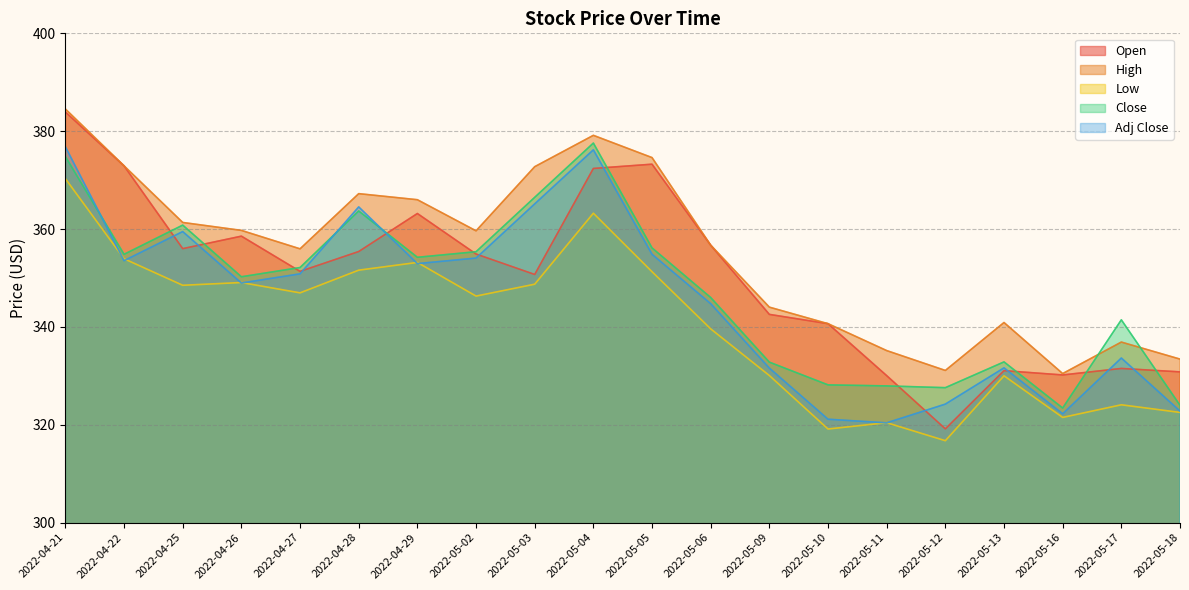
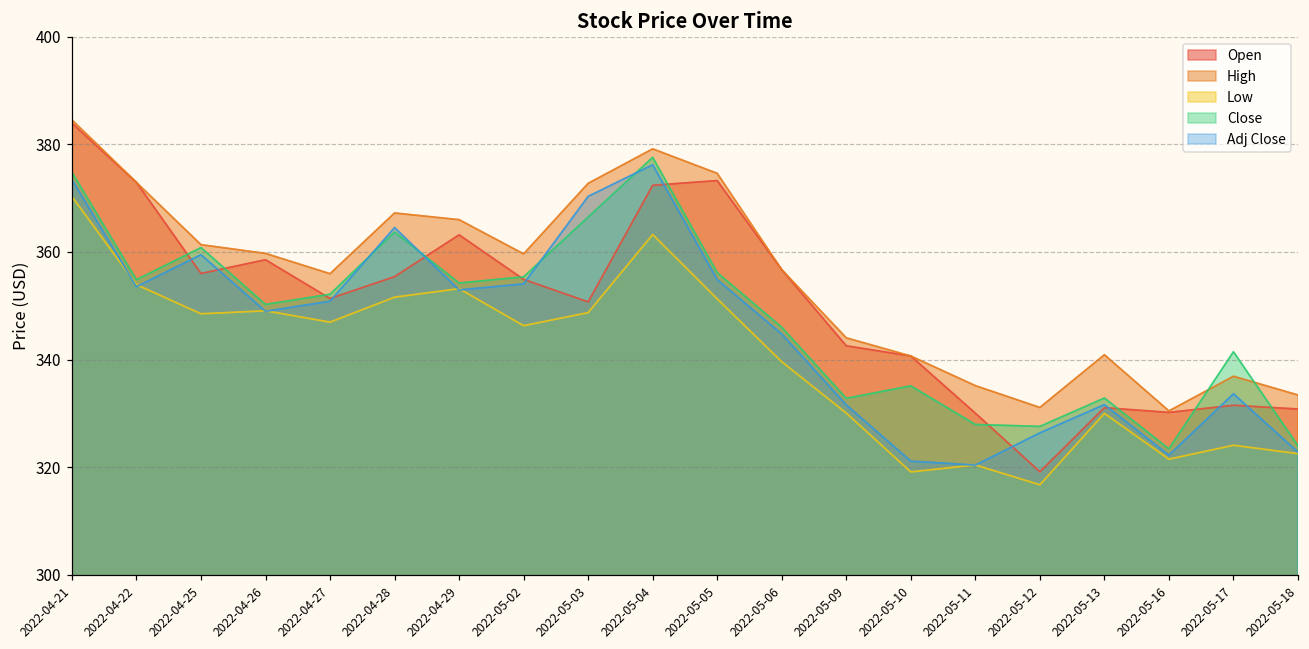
Adj Close, 2022-04-21: 377 -> 373
Adj Close, 2022-05-03: 365 -> 370
Close, 2022-05-10: 328 -> 335
Adj Close, 2022-05-12: 324 -> 326
